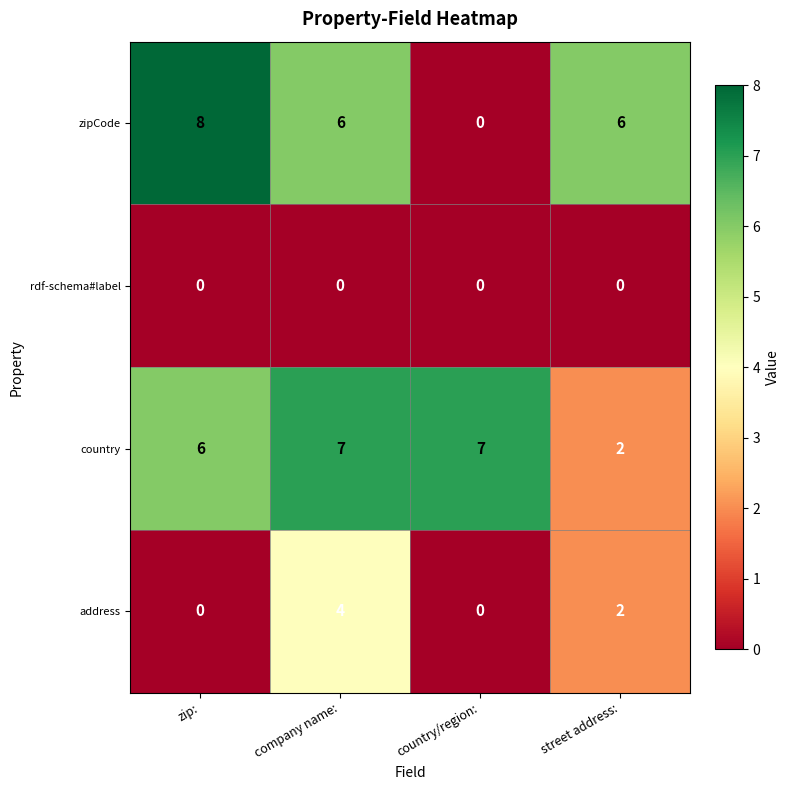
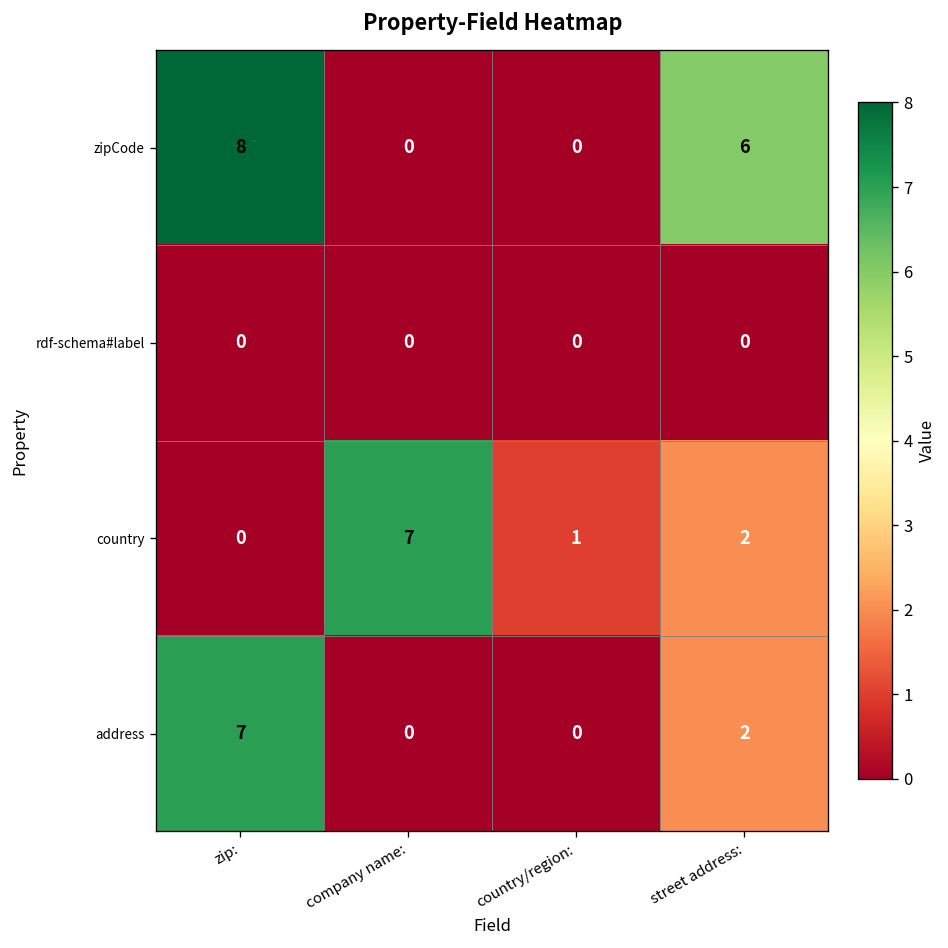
zipCode, company name:: 6 -> 0
country, zip:: 6 -> 0
country, country/region:: 7 -> 1
address, zip:: 0 -> 7
address, company name:: 4 -> 0
